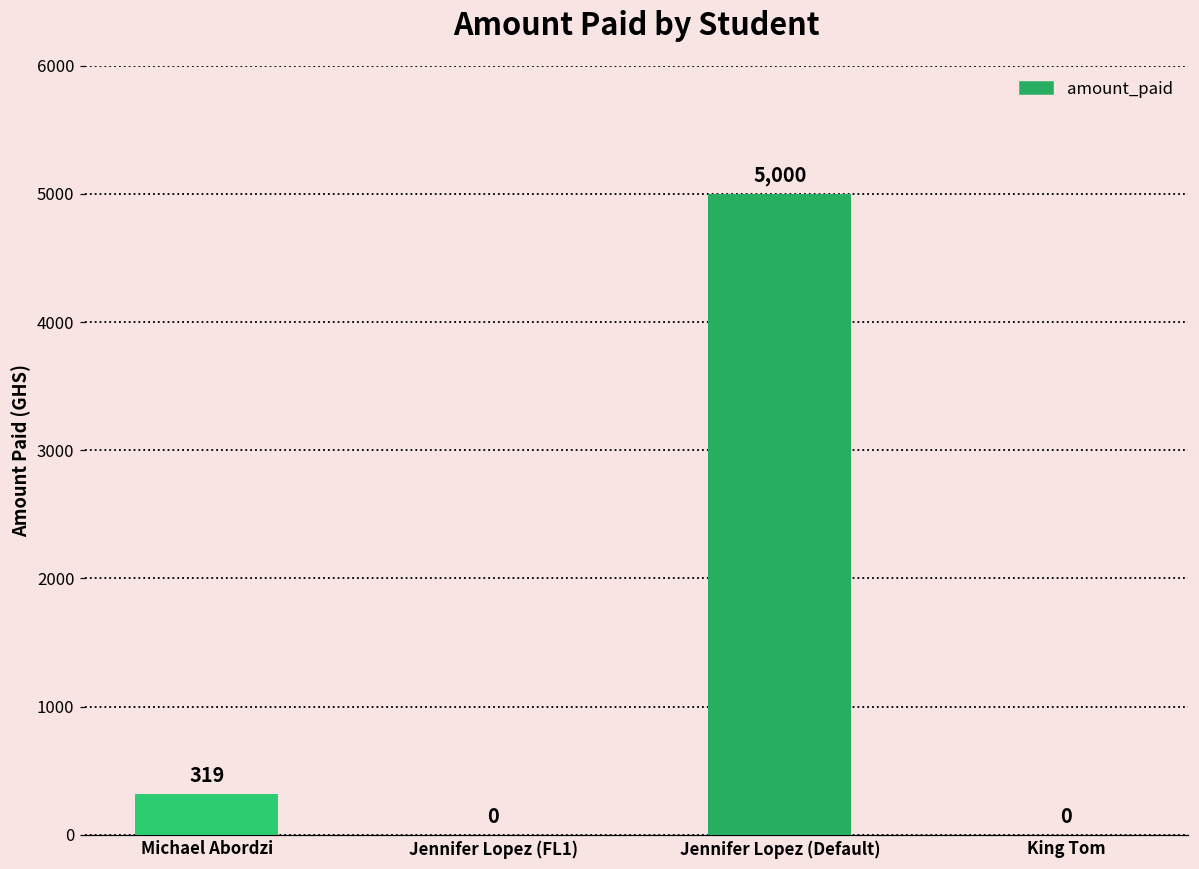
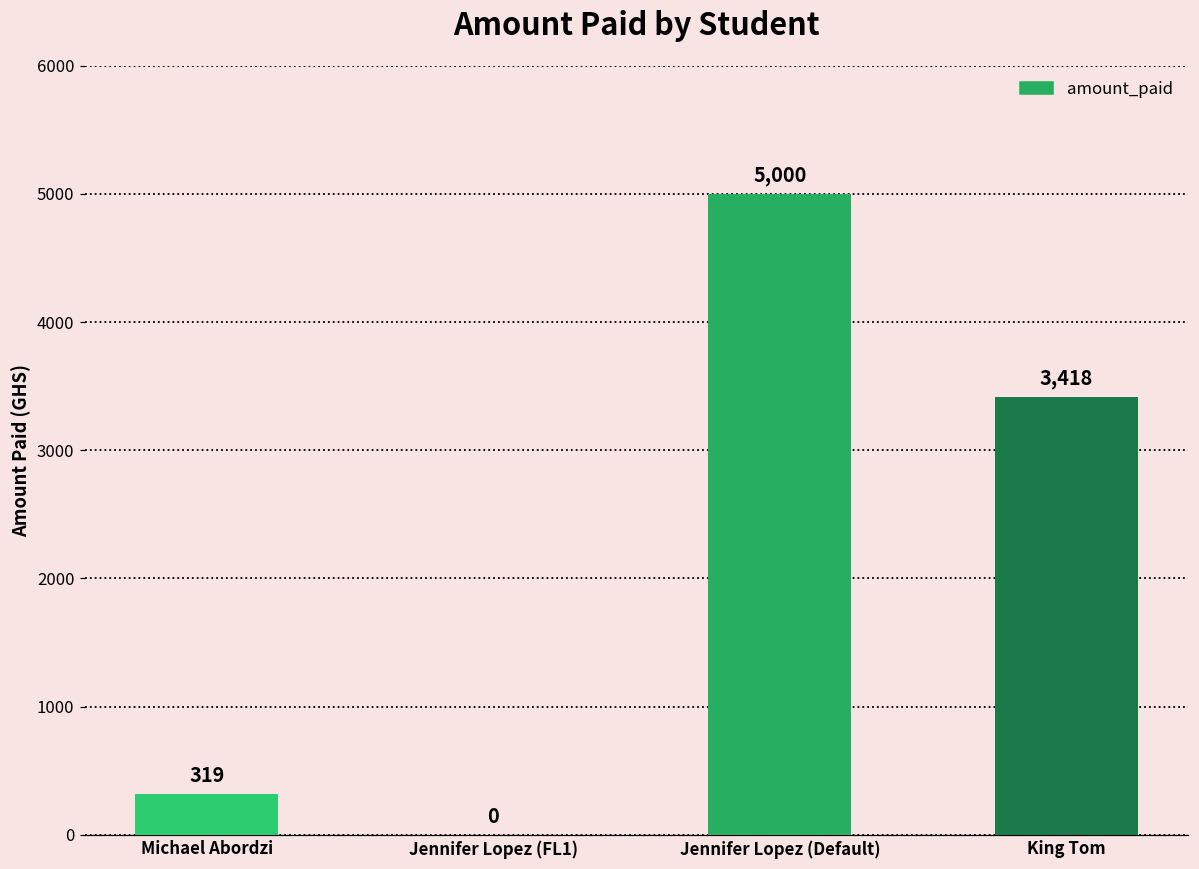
King Tom: 0 -> 3,418
